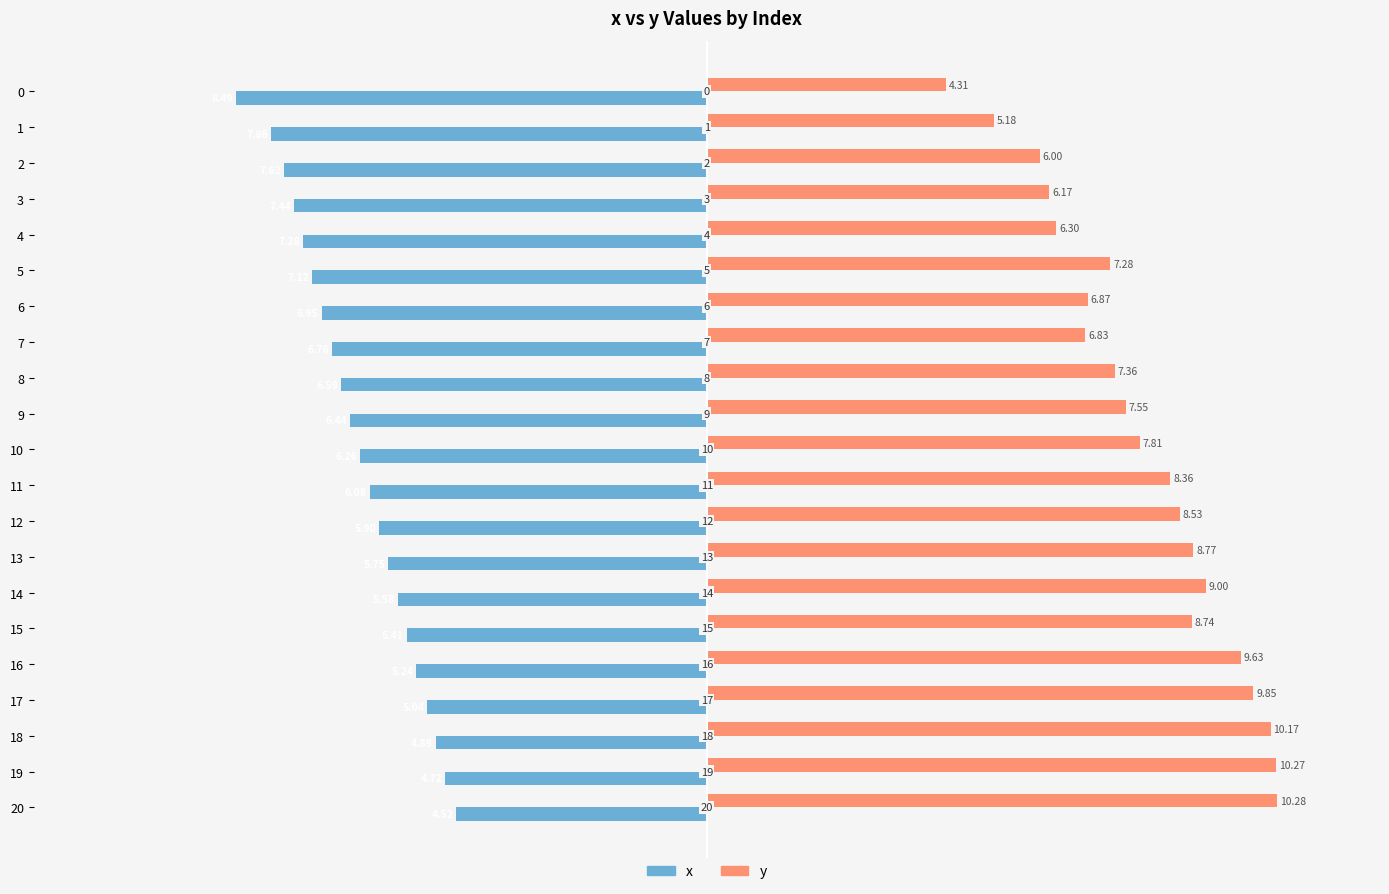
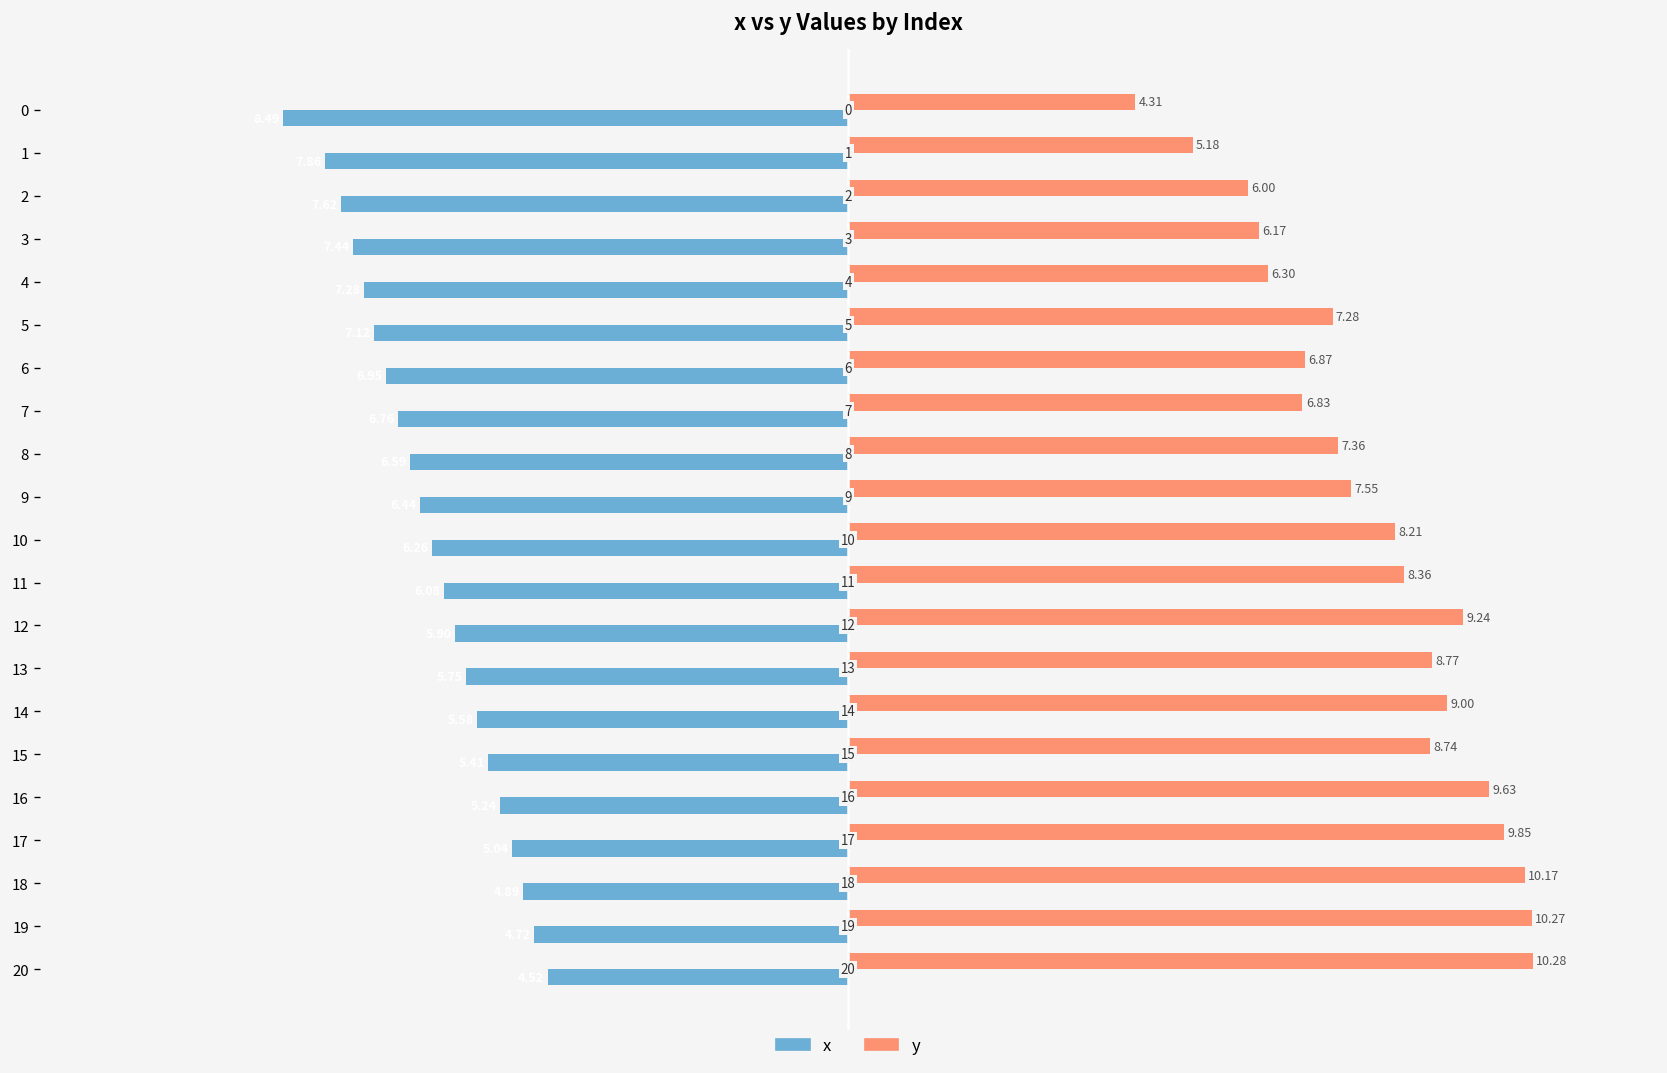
y, 10: 7.81 -> 8.21
y, 12: 8.53 -> 9.24
